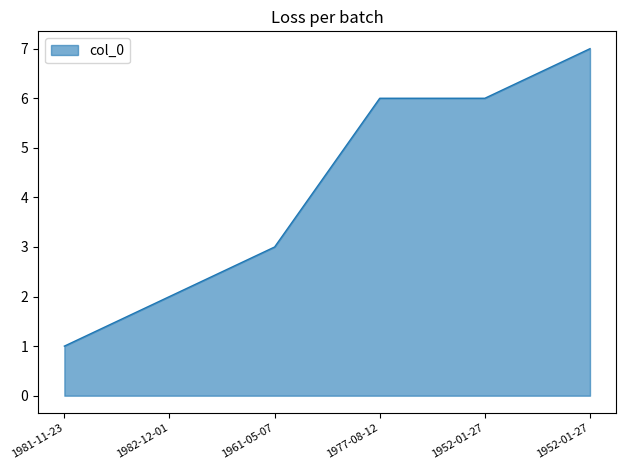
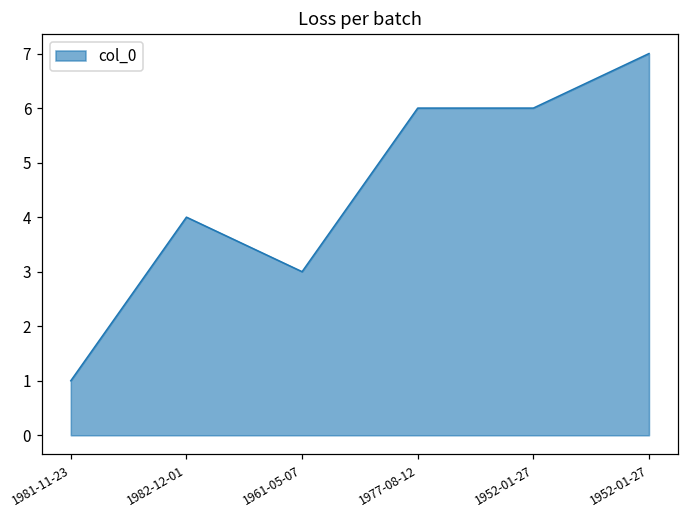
1982-12-01: 2 -> 4
